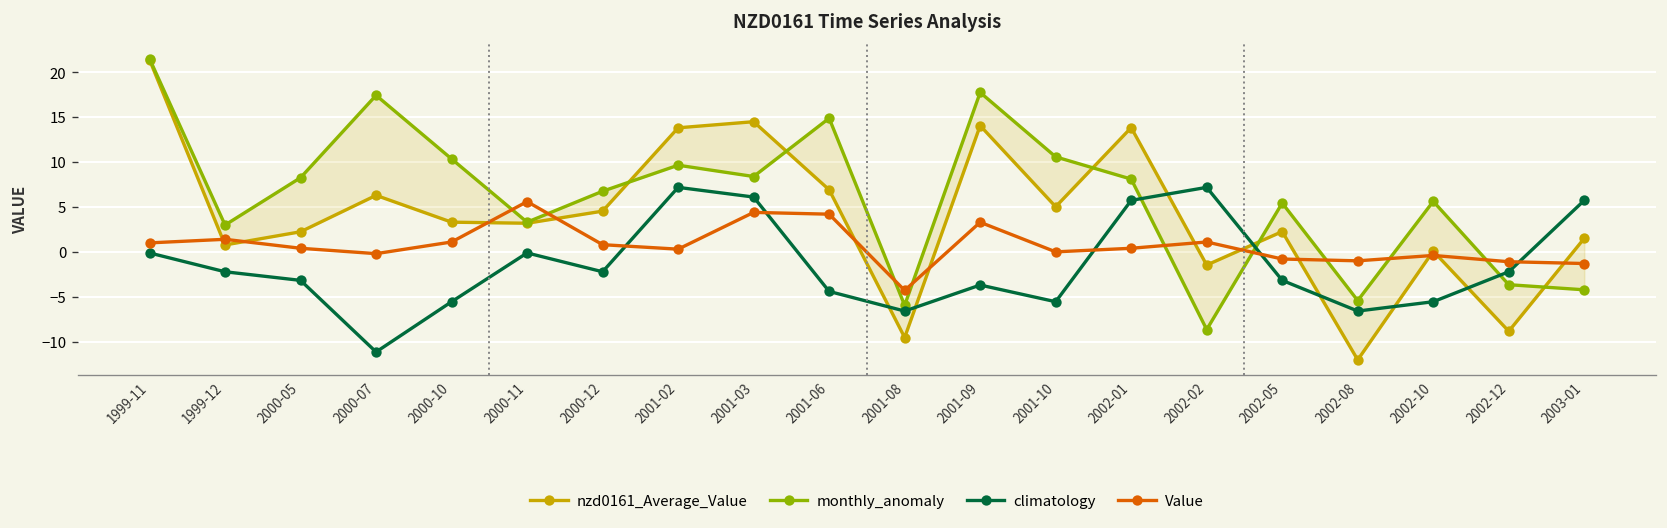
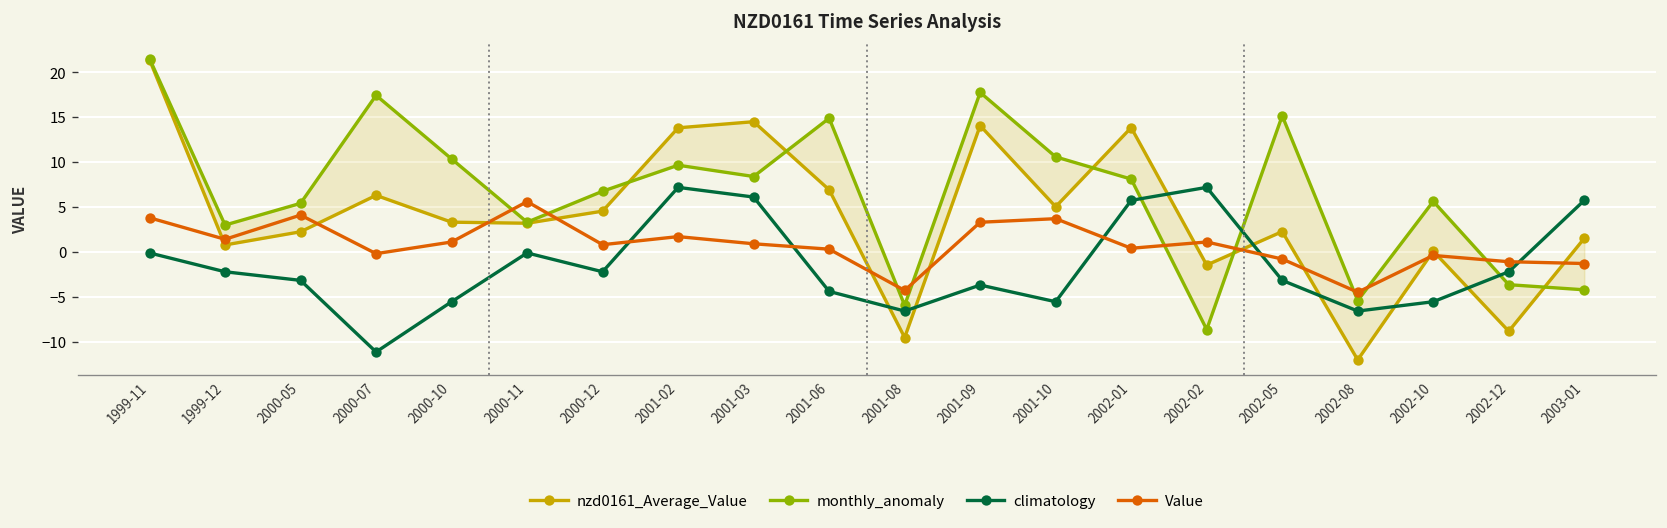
Value, 1999-11: 1 -> 4
monthly_anomaly, 2000-05: 8 -> 5
Value, 2000-05: 0 -> 4
Value, 2001-02: 0 -> 2
Value, 2001-03: 4 -> 1
Value, 2001-06: 4 -> 0
Value, 2001-10: 0 -> 4
monthly_anomaly, 2002-05: 5 -> 15
Value, 2002-08: -1 -> -5
